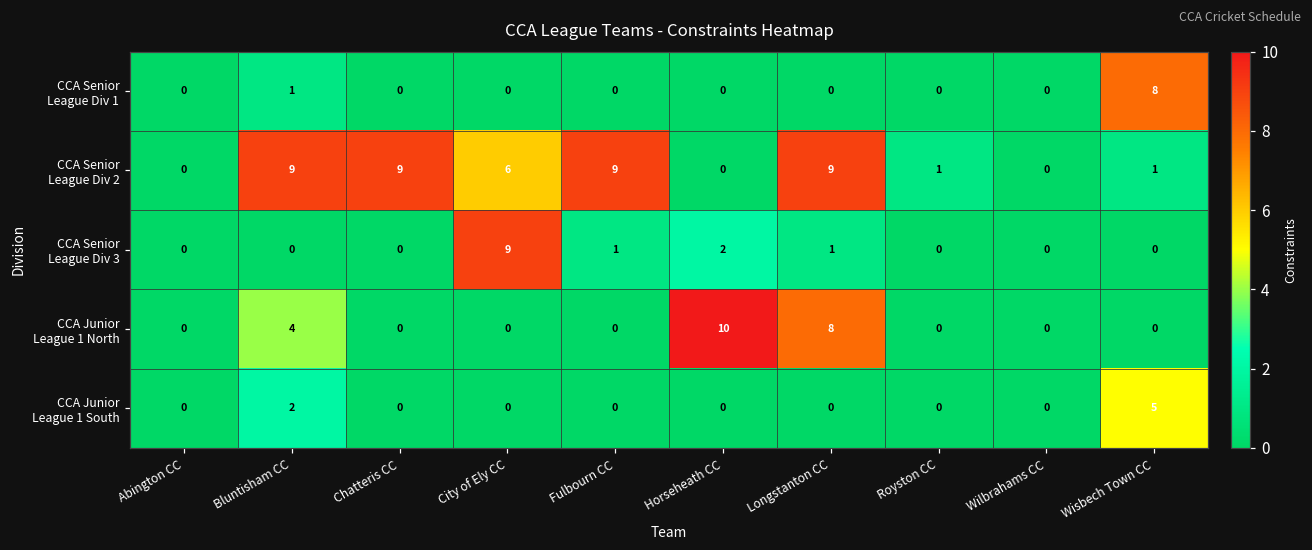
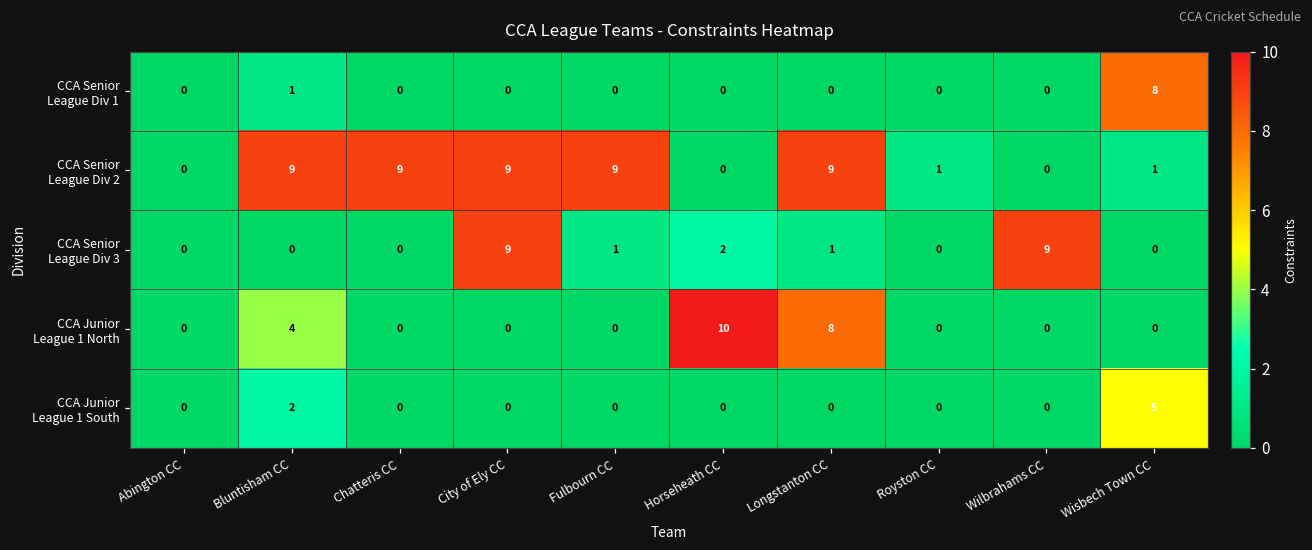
CCA Senior League Div 2, City of Ely CC: 6 -> 9
CCA Senior League Div 3, Wilbrahams CC: 0 -> 9
